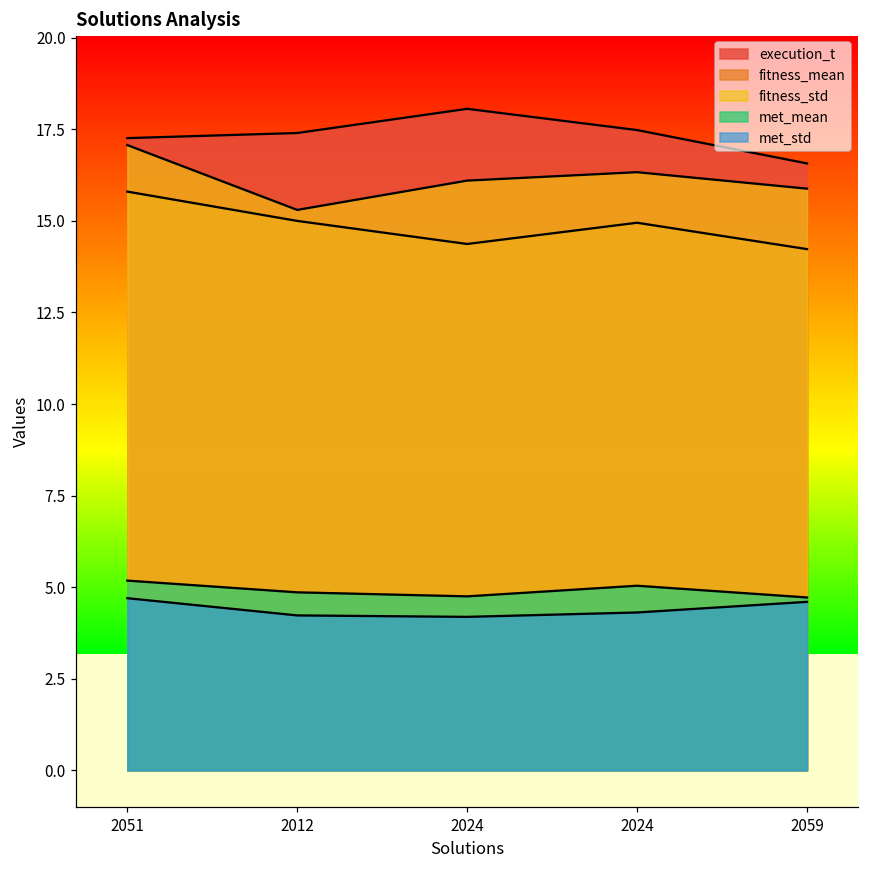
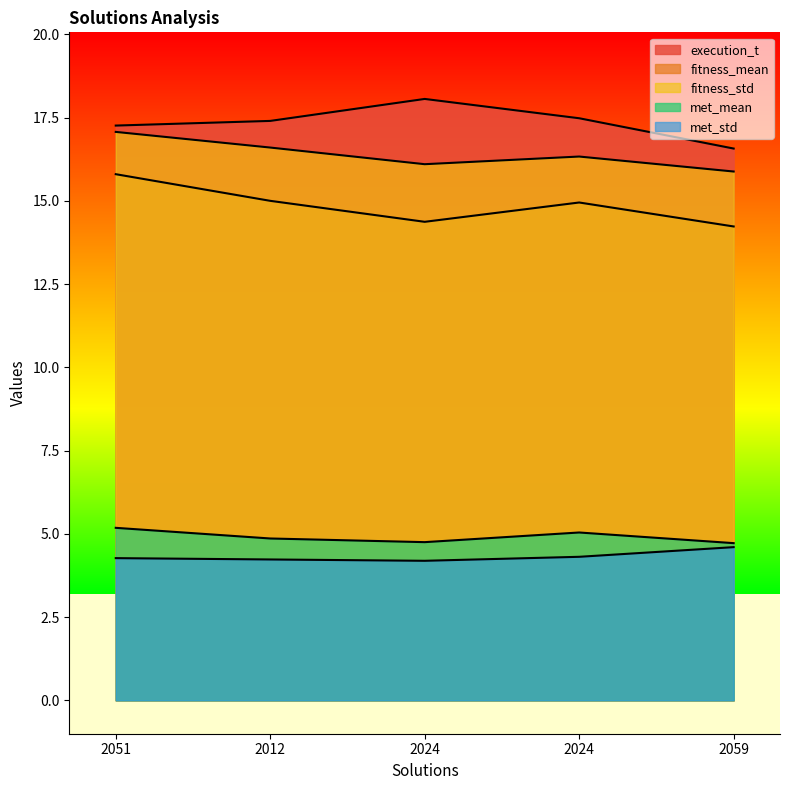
met_std, 2051: 4.7 -> 4.3
fitness_std, 2012: 15.3 -> 16.6
